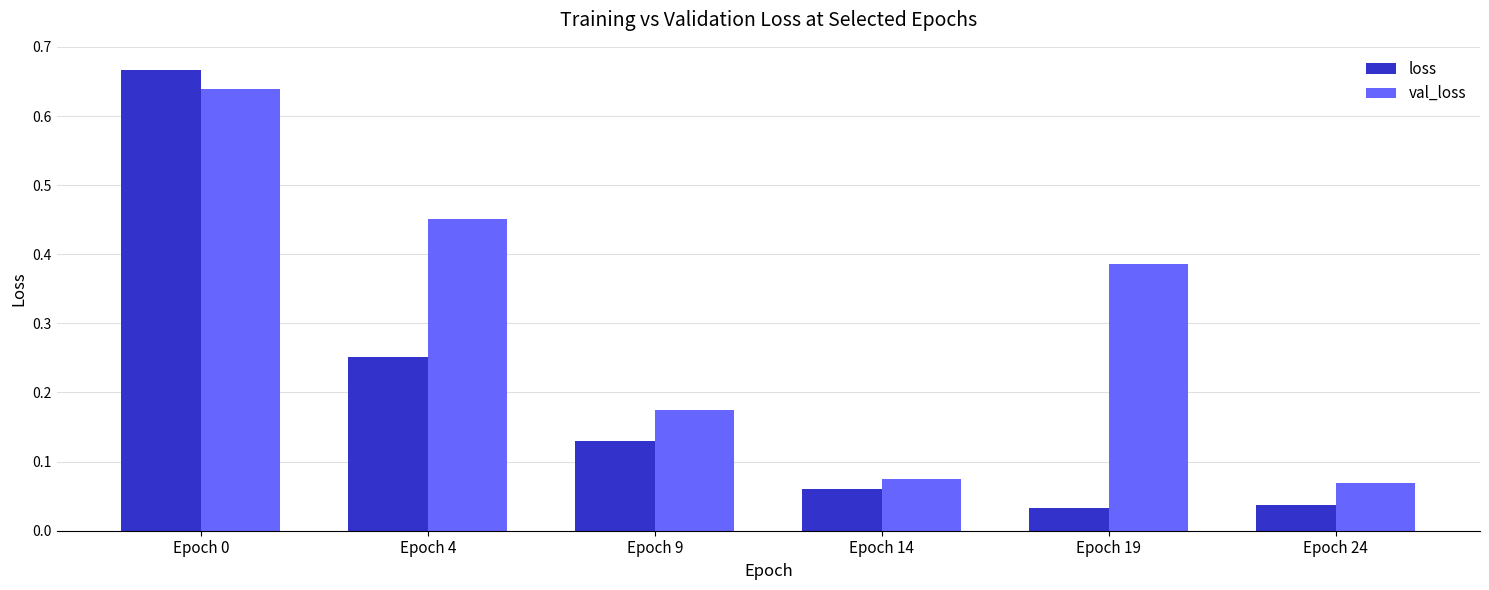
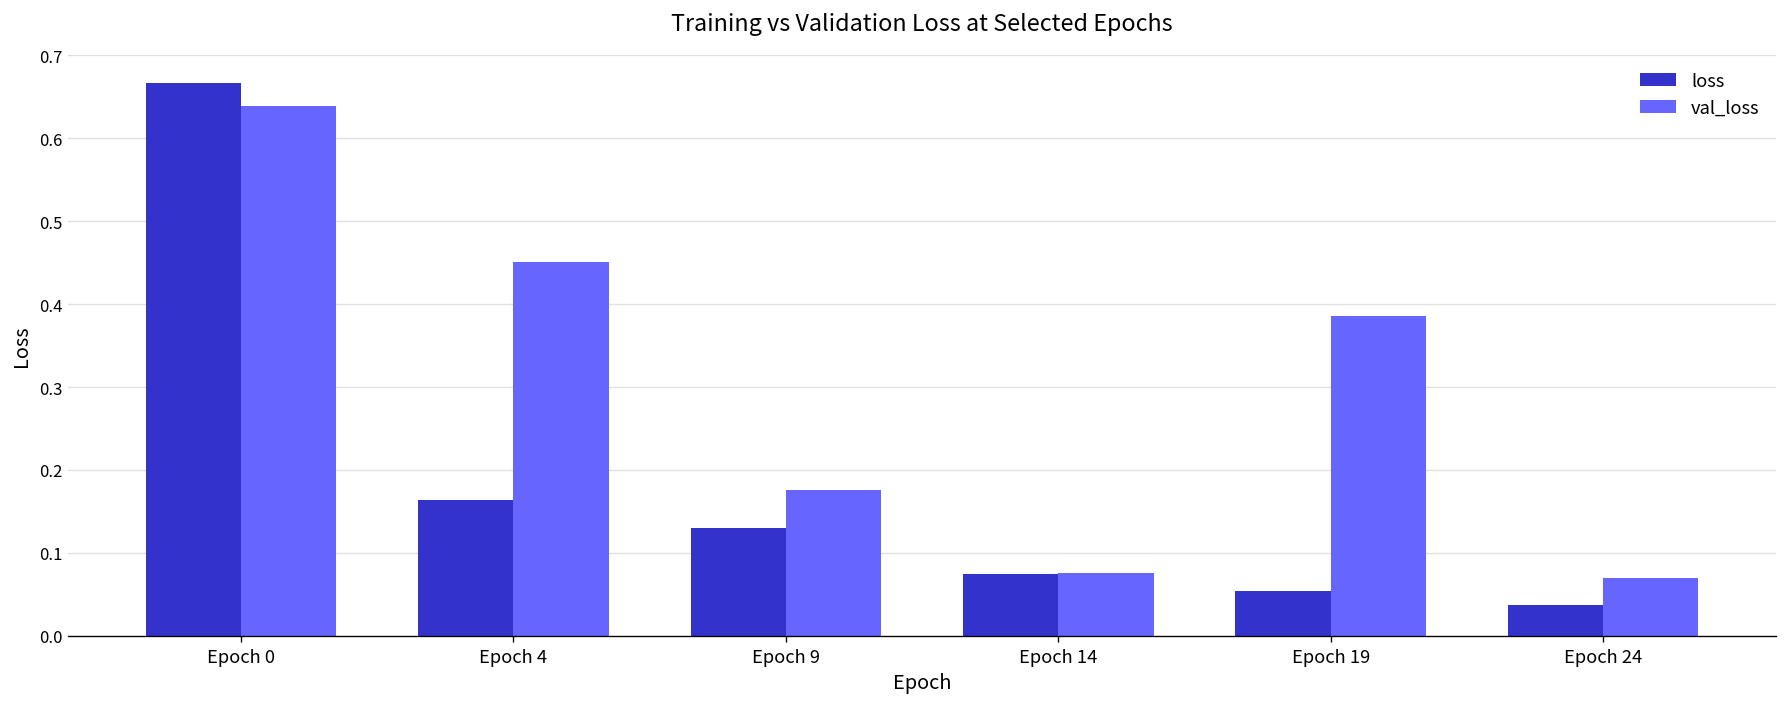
loss, Epoch 4: 0.25 -> 0.16
loss, Epoch 14: 0.06 -> 0.08
loss, Epoch 19: 0.03 -> 0.05
